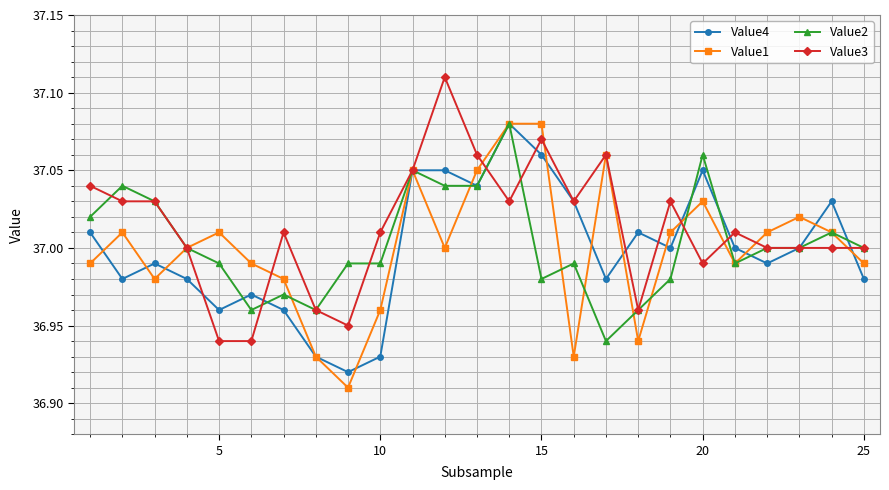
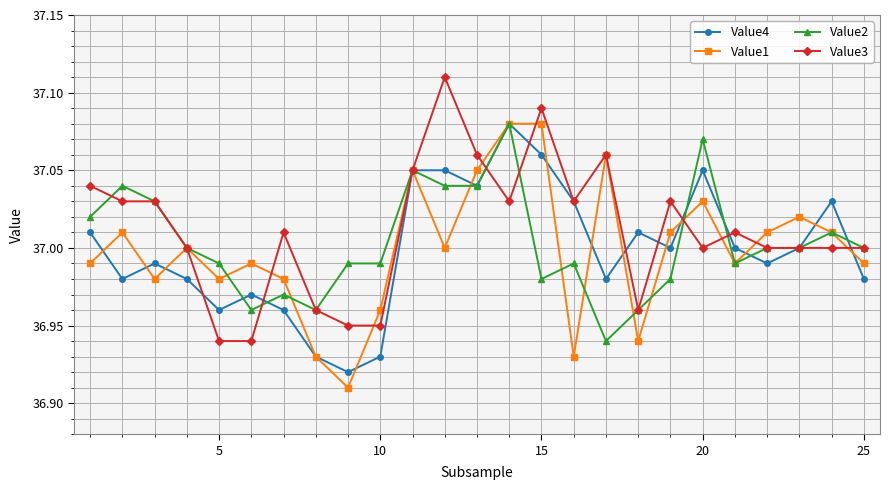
Value1, 5: 37.01 -> 36.98
Value3, 10: 37.01 -> 36.95
Value3, 15: 37.07 -> 37.09
Value2, 20: 37.06 -> 37.07
Value3, 20: 36.99 -> 37.00
